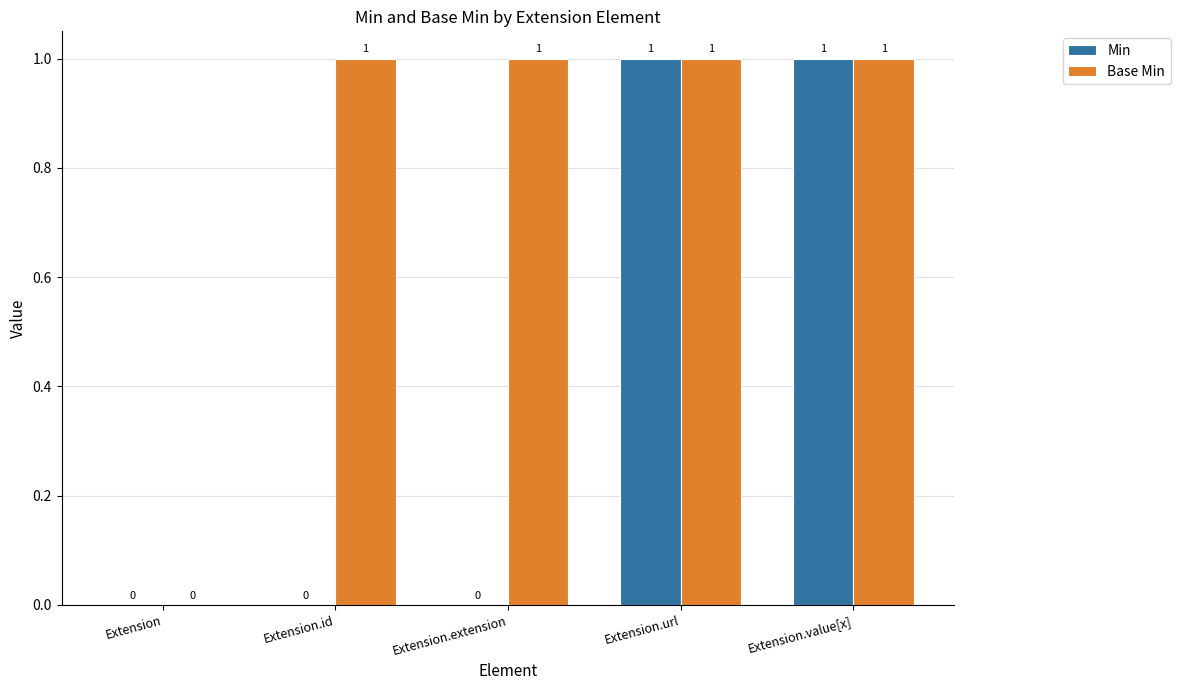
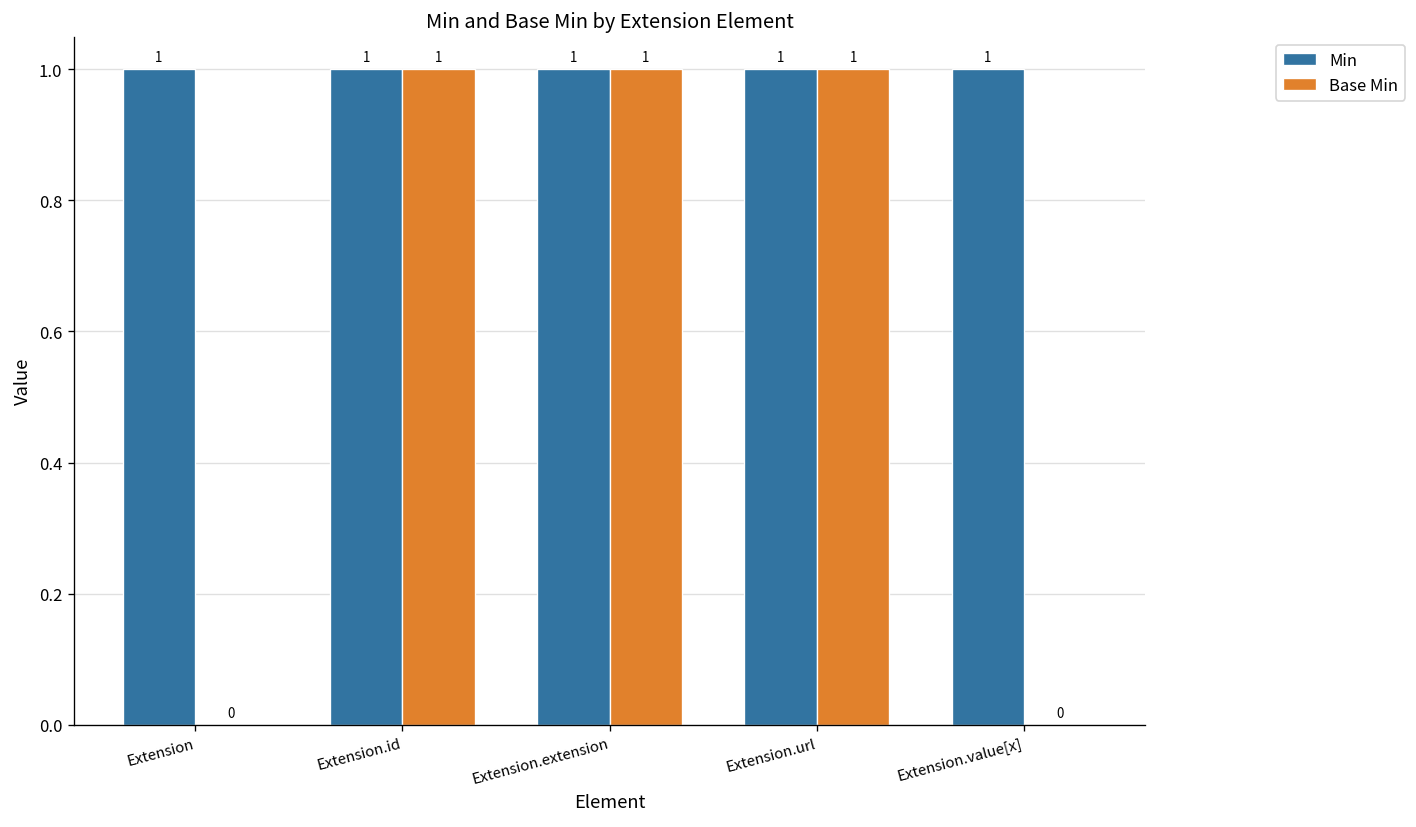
Min, Extension: 0 -> 1
Min, Extension.id: 0 -> 1
Min, Extension.extension: 0 -> 1
Base Min, Extension.value[x]: 1 -> 0
